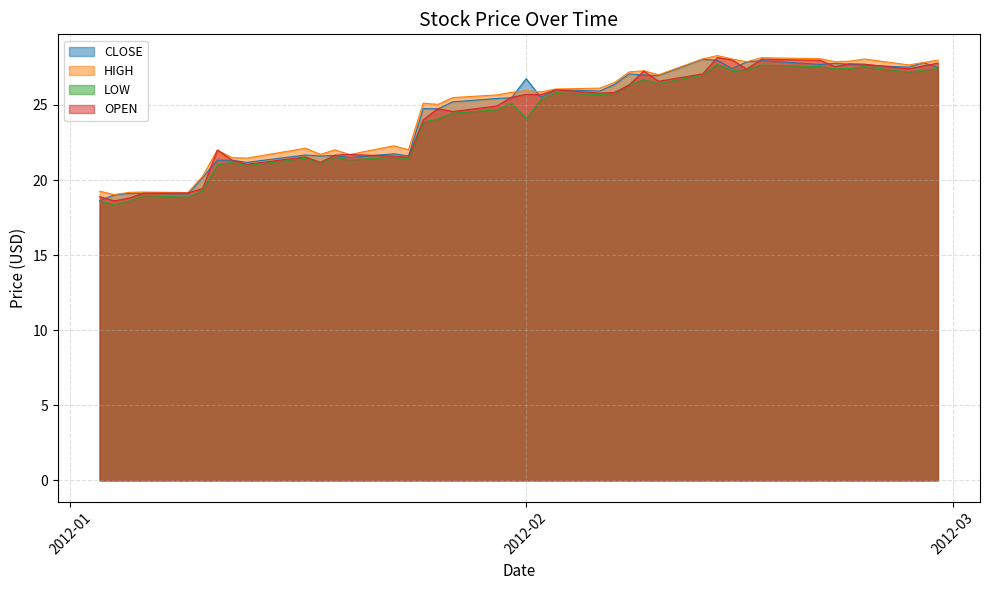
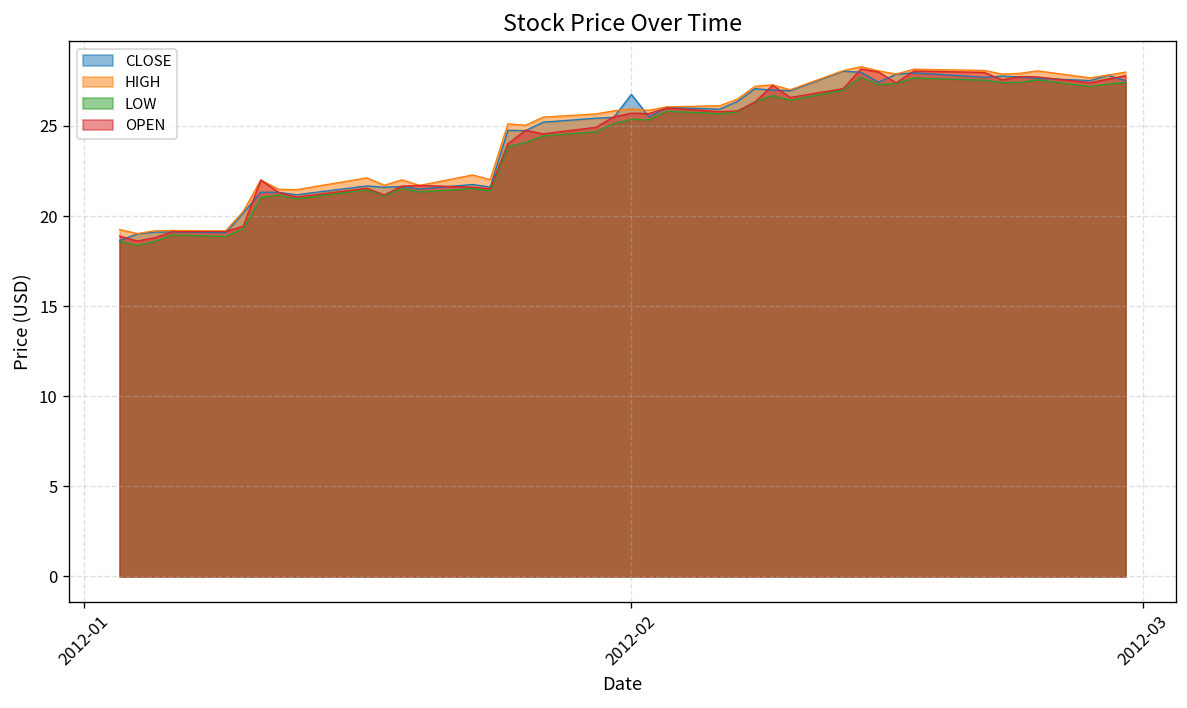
LOW, 2012-02: 24.1 -> 25.4
